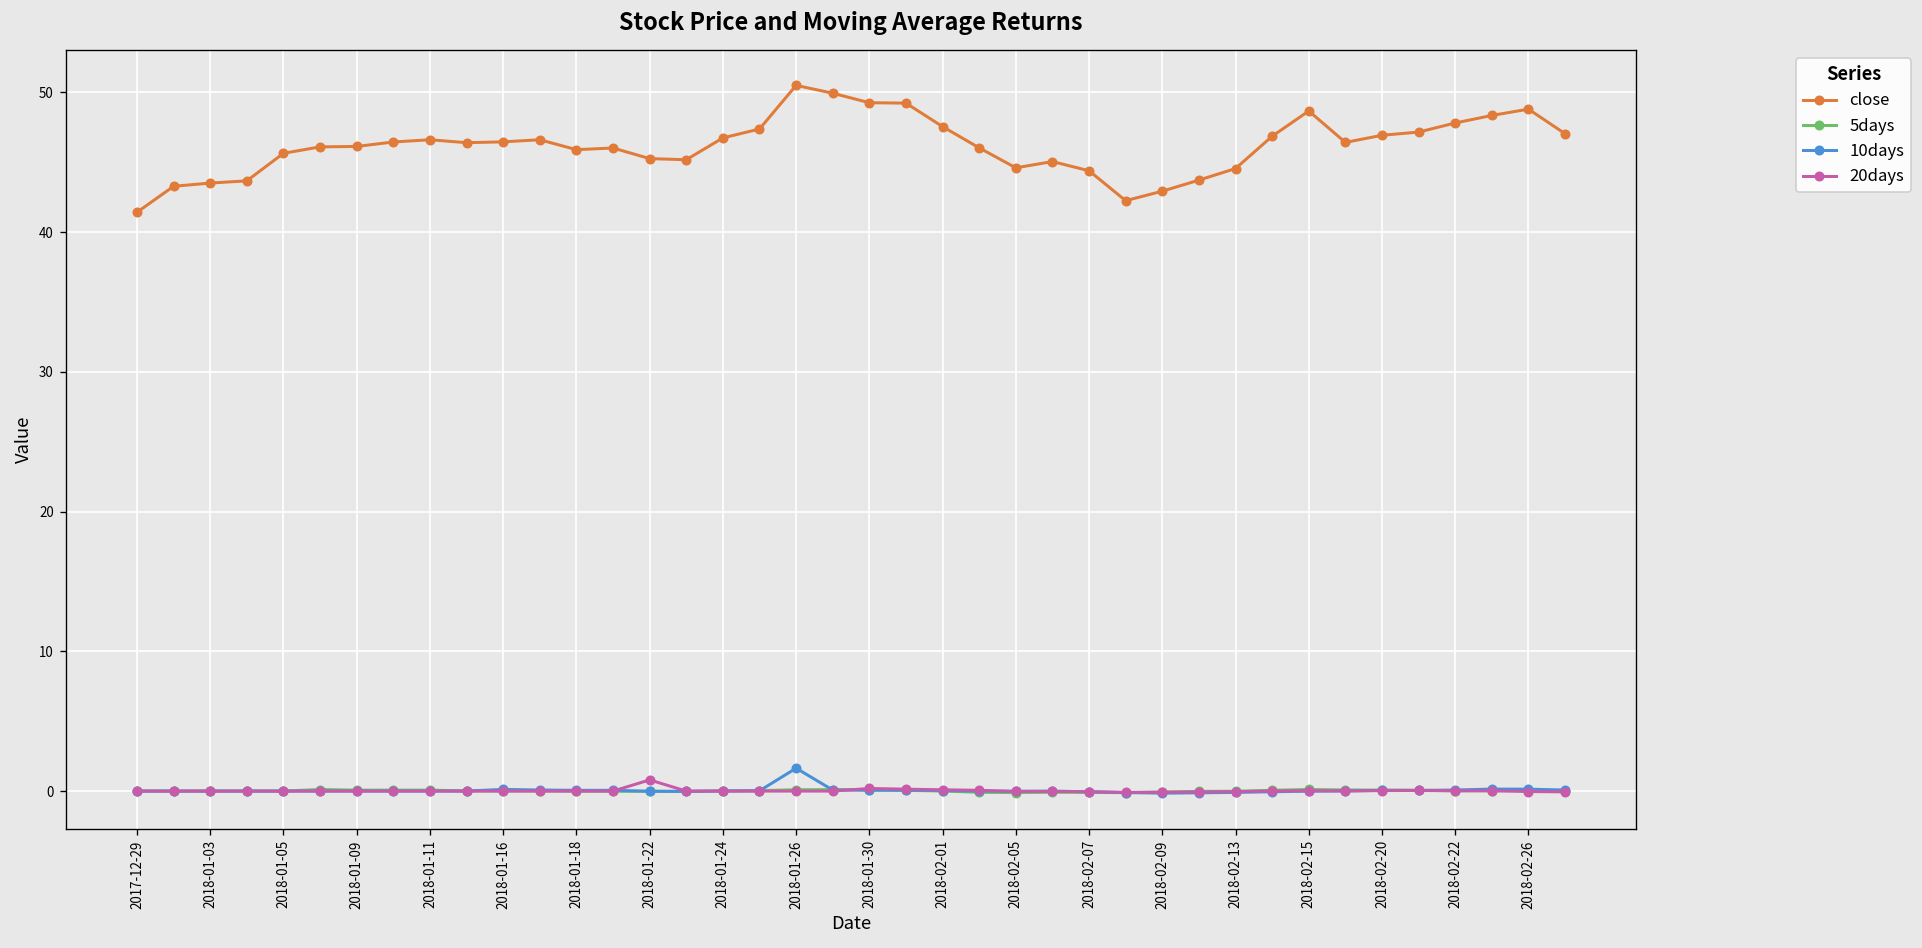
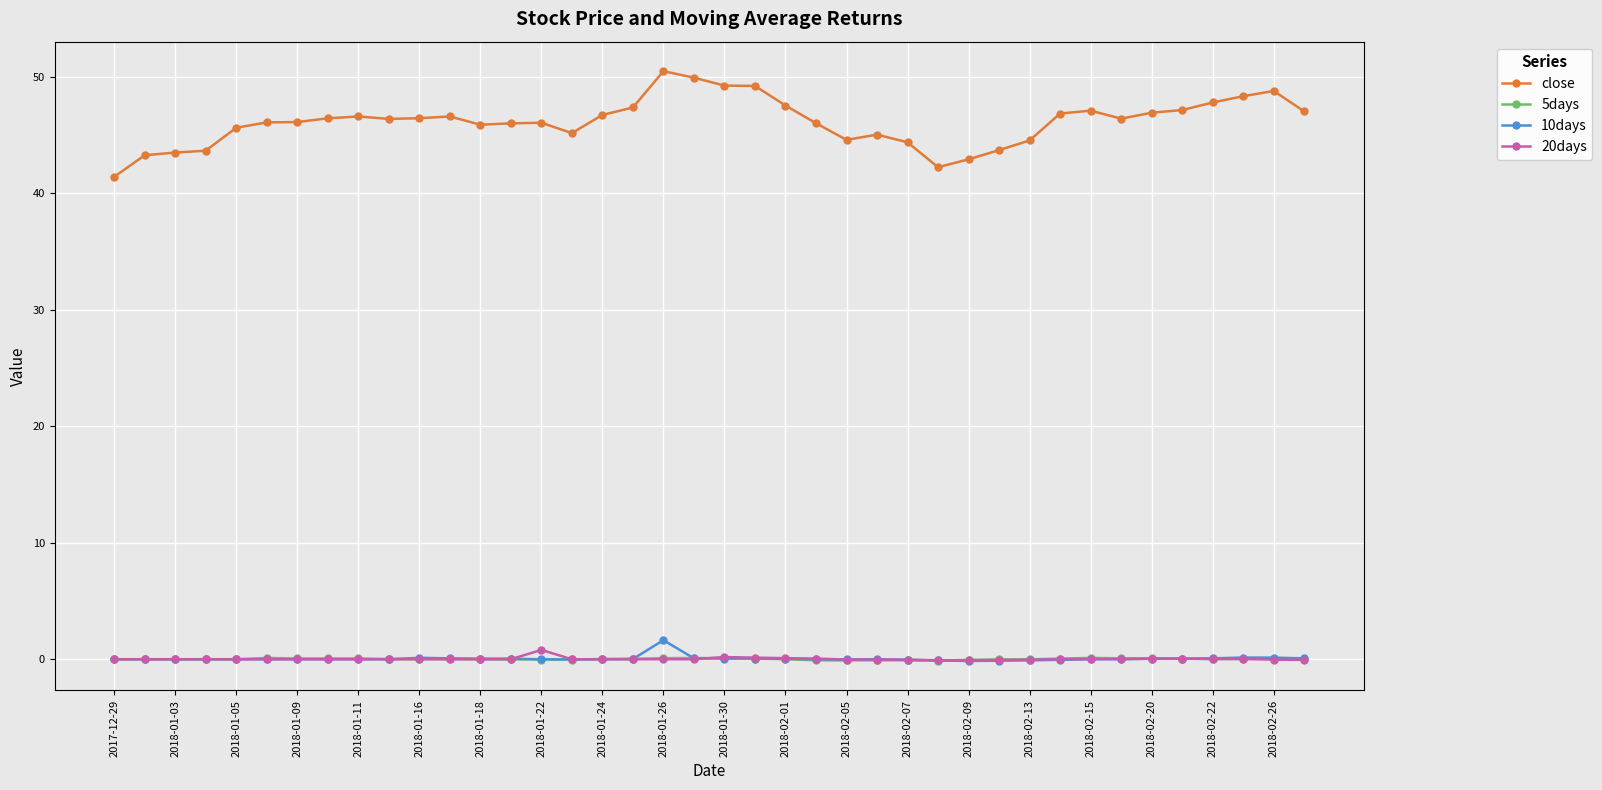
close, 2018-01-22: 45.3 -> 46.1
close, 2018-02-15: 48.7 -> 47.1
